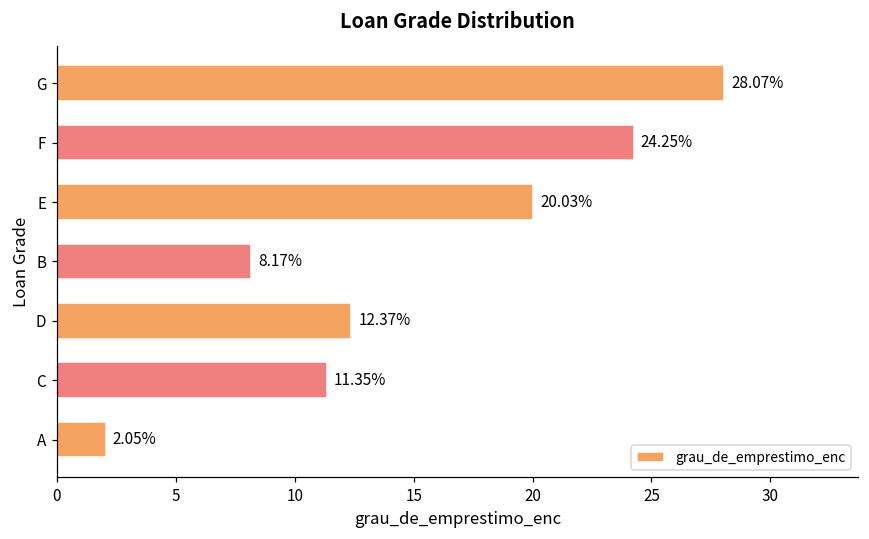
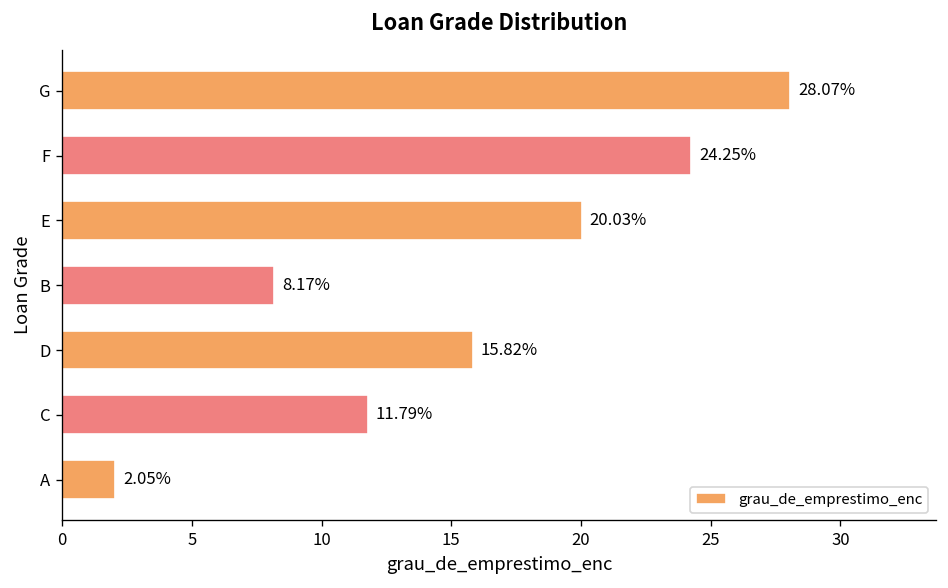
D: 12.37% -> 15.82%
C: 11.35% -> 11.79%
